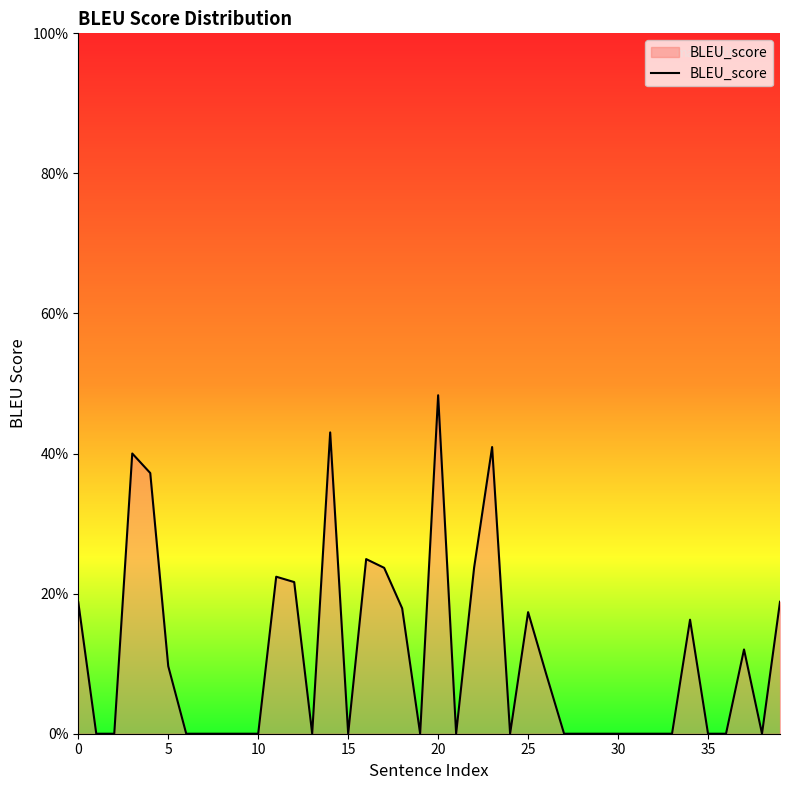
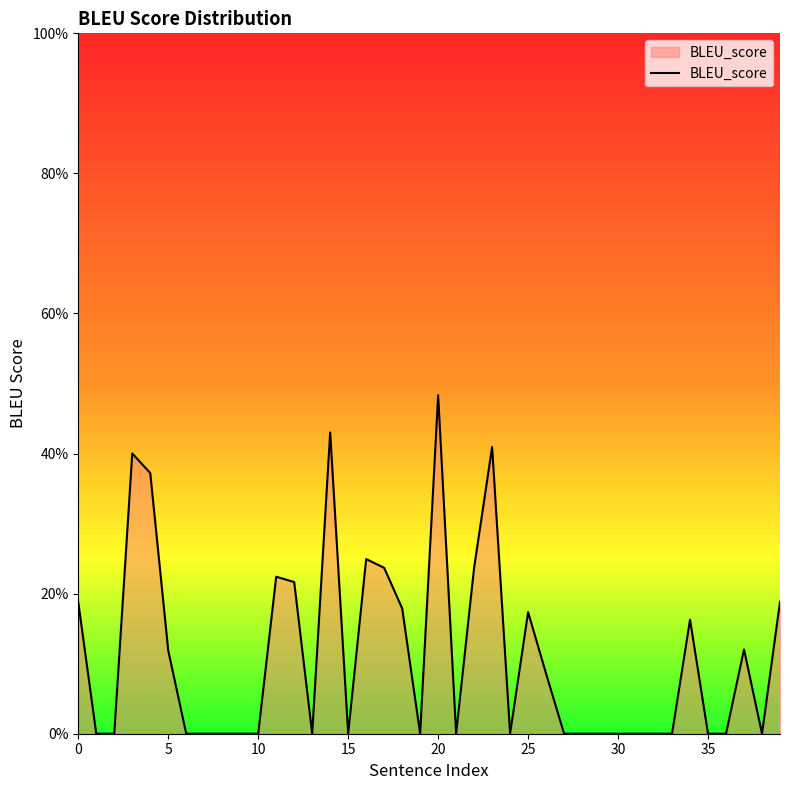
5: 10% -> 12%
